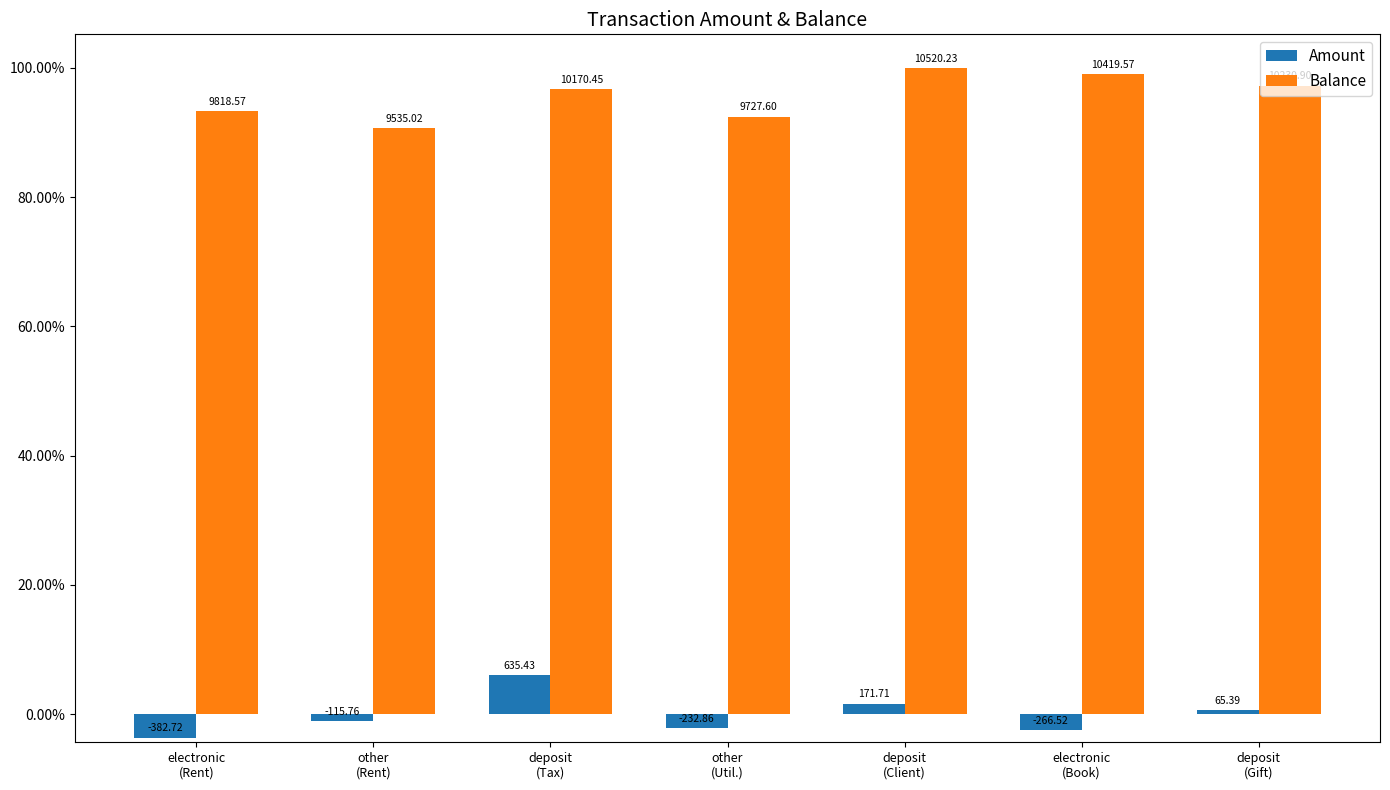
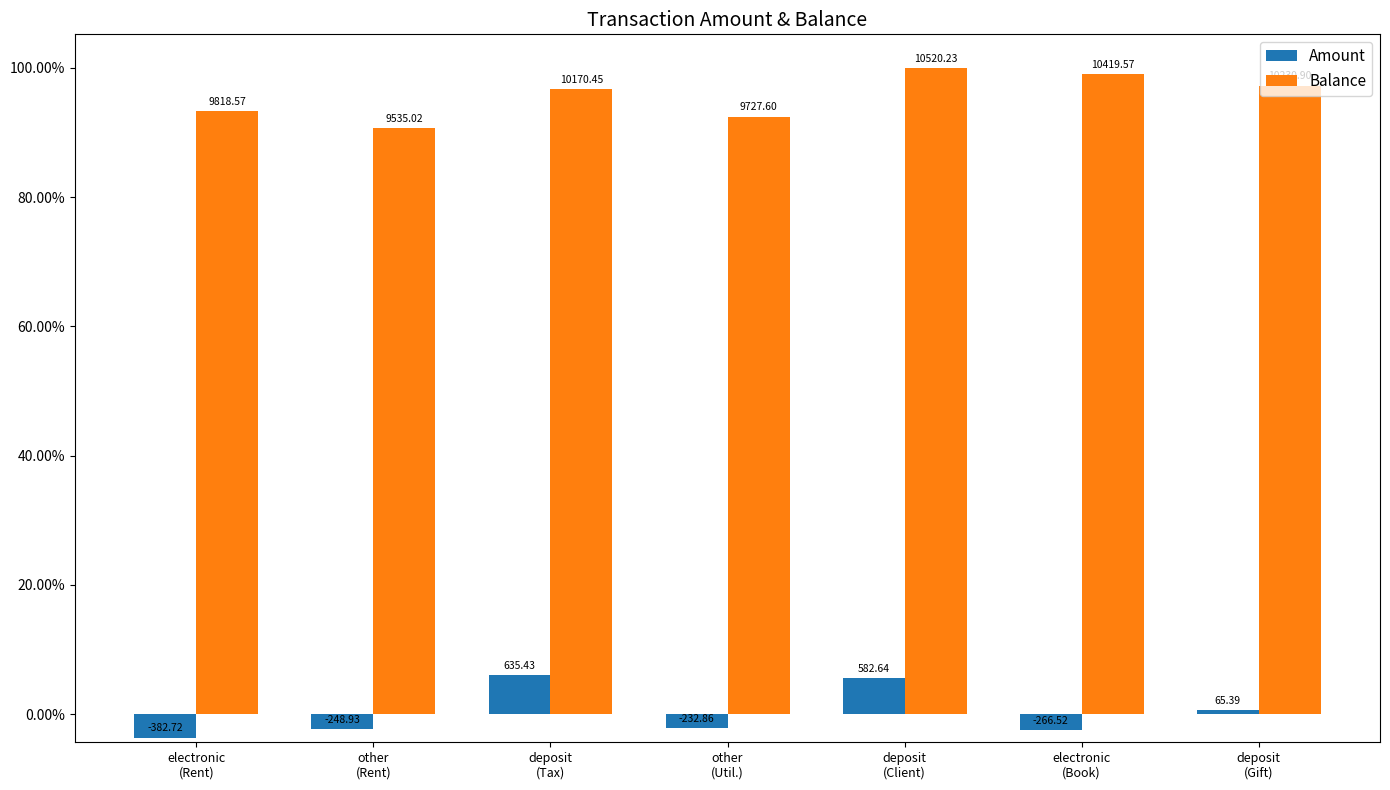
Amount, other (Rent): -115.76 -> -248.93
Amount, deposit (Client): 171.71 -> 582.64
